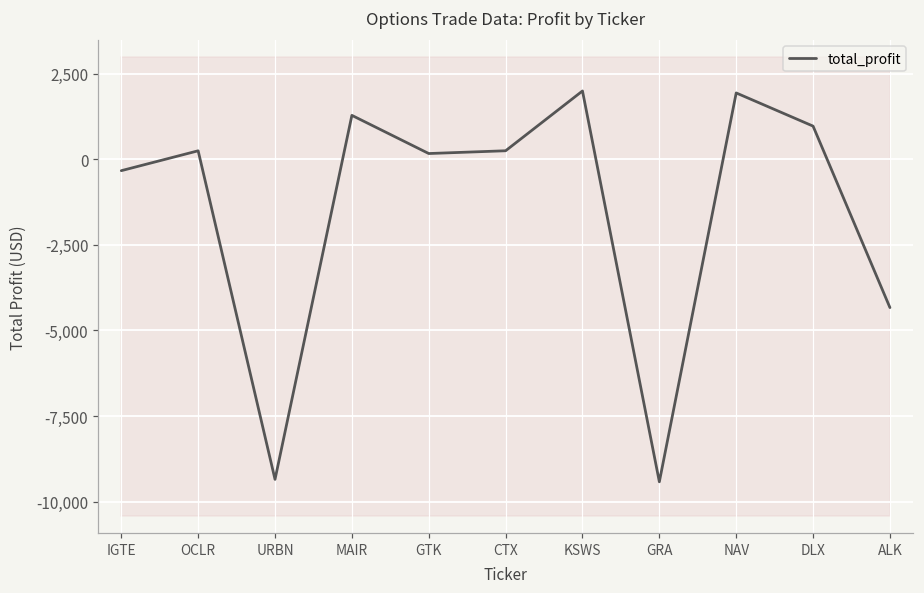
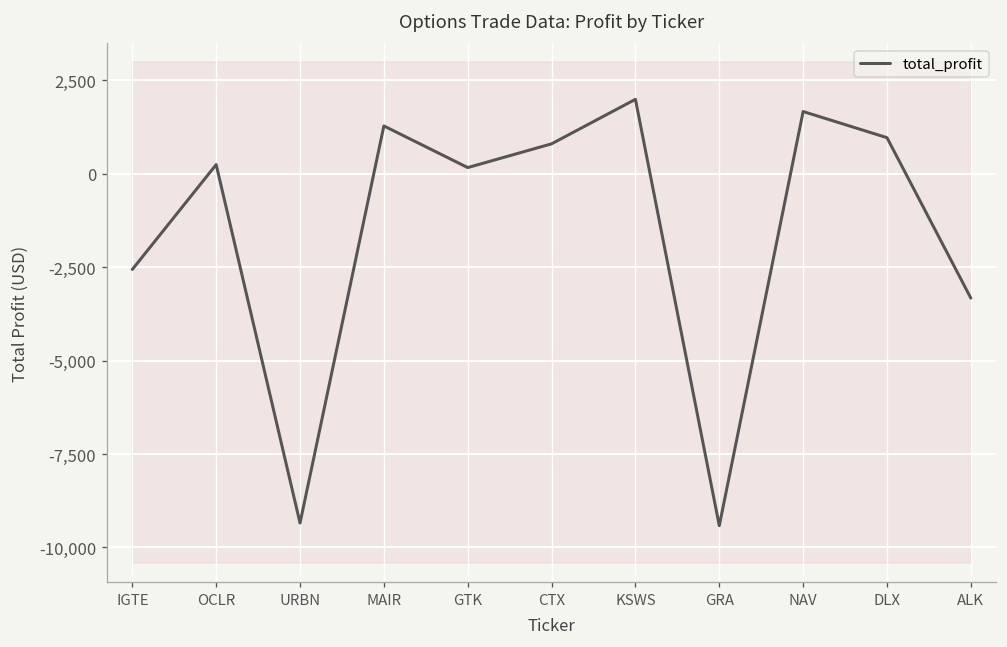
total_profit, IGTE: -300 -> -2,600
total_profit, CTX: 200 -> 800
total_profit, NAV: 1,900 -> 1,700
total_profit, ALK: -4,300 -> -3,300
